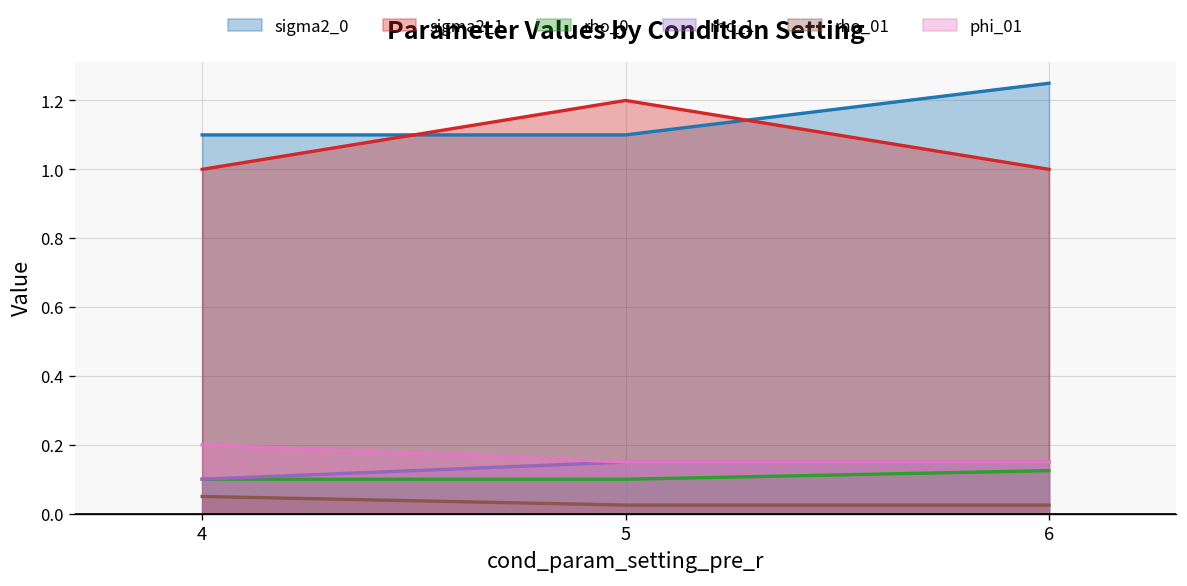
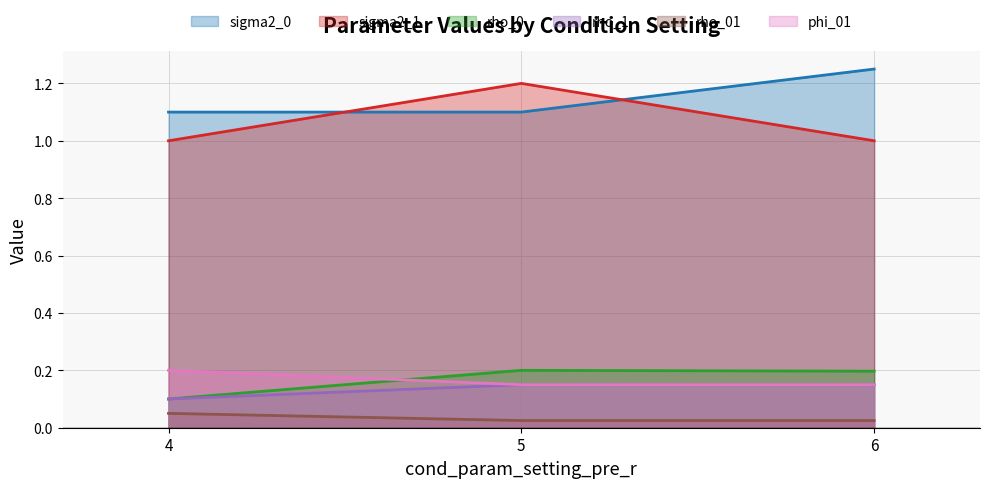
rho_0, 5: 0.1 -> 0.2
rho_0, 6: 0.13 -> 0.20
